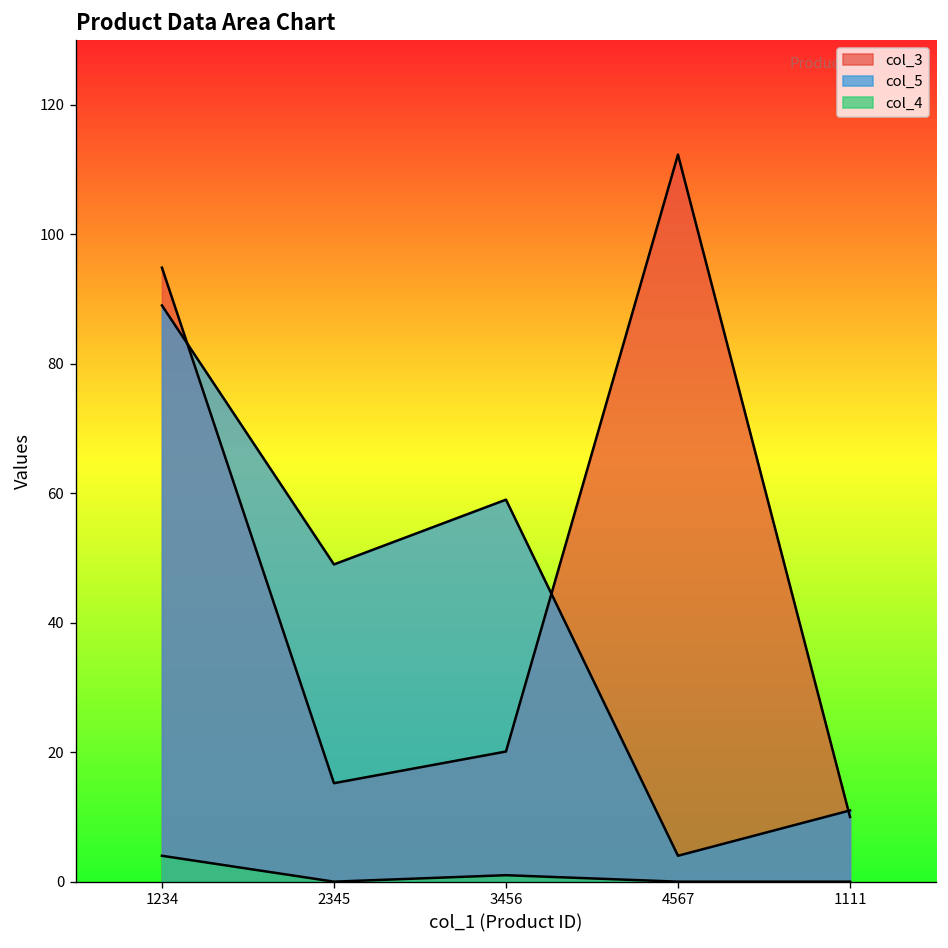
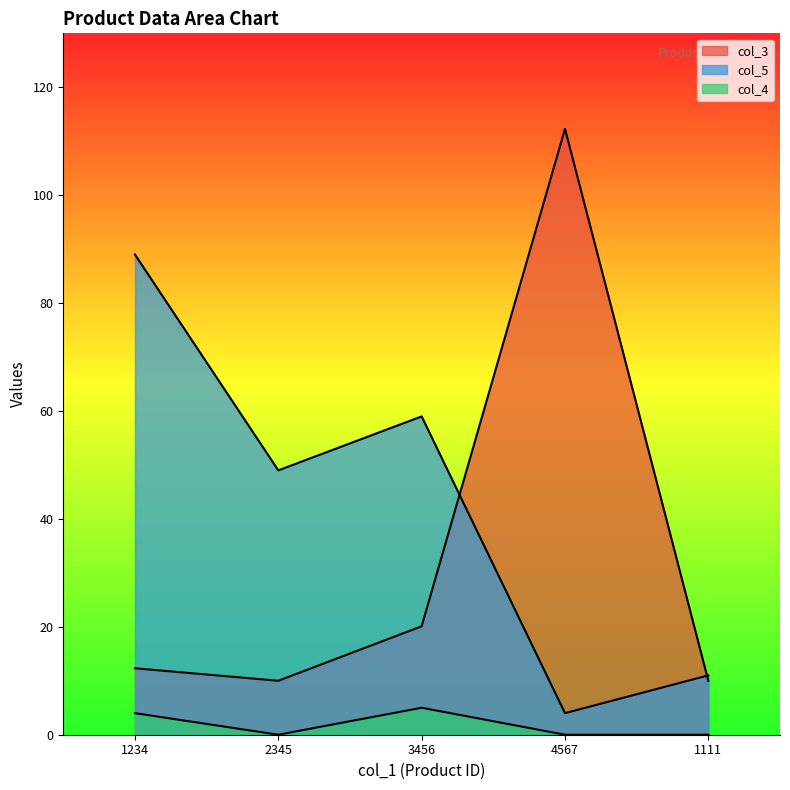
col_3, 1234: 95 -> 12
col_3, 2345: 15 -> 10
col_4, 3456: 1 -> 5
